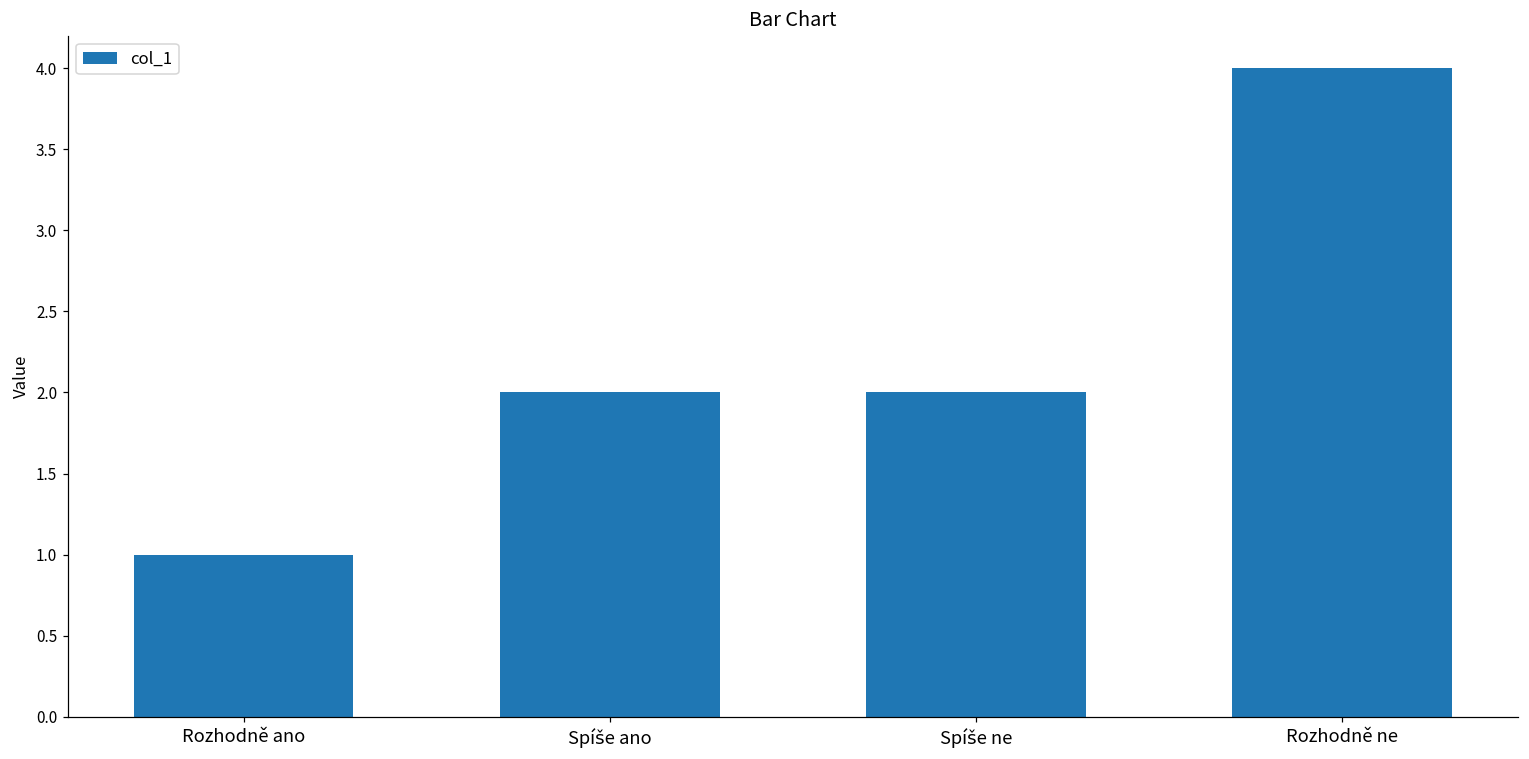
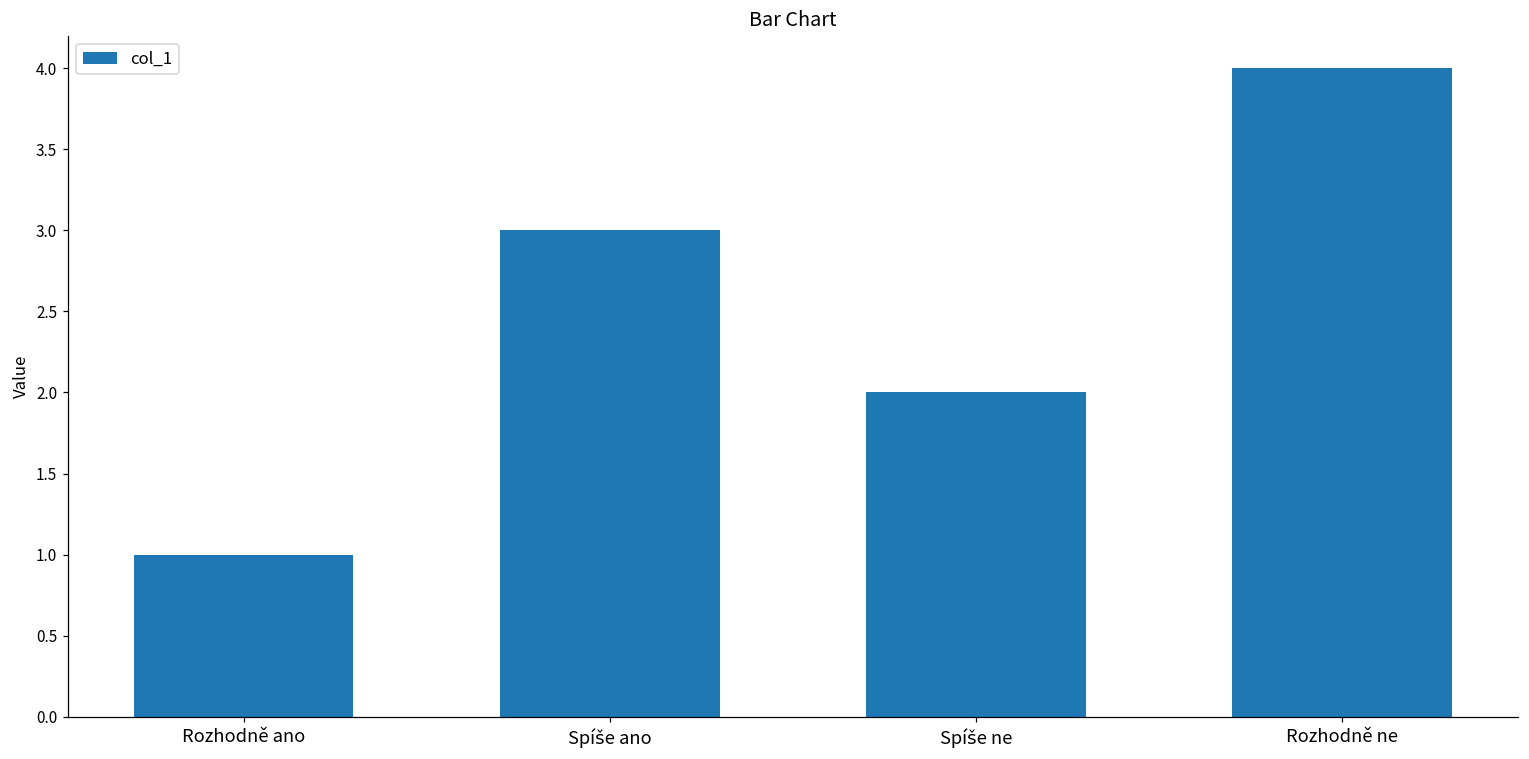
Spíše ano: 2 -> 3
